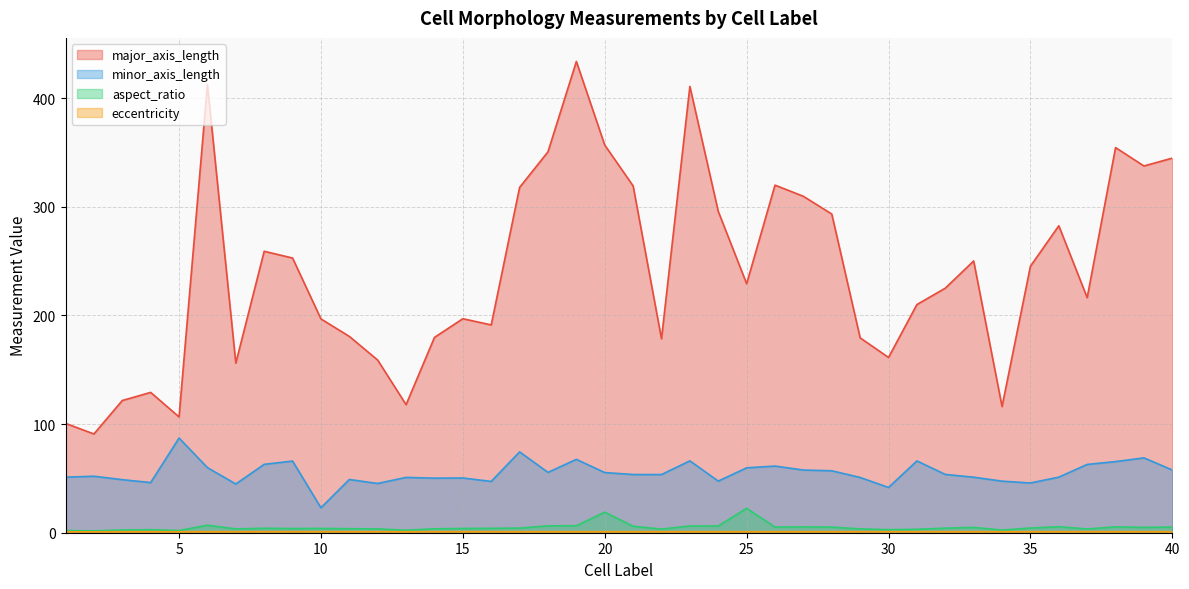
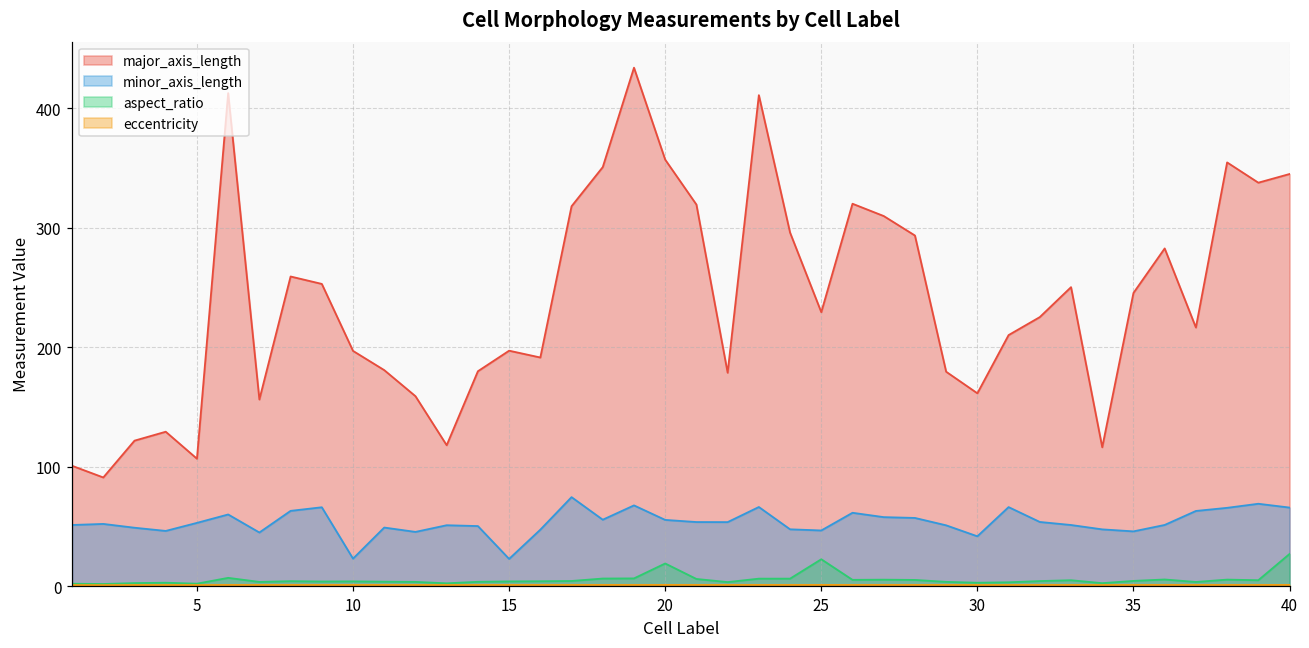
minor_axis_length, 5: 87 -> 53
minor_axis_length, 15: 50 -> 23
minor_axis_length, 25: 60 -> 47
minor_axis_length, 40: 58 -> 66
aspect_ratio, 40: 5 -> 27
